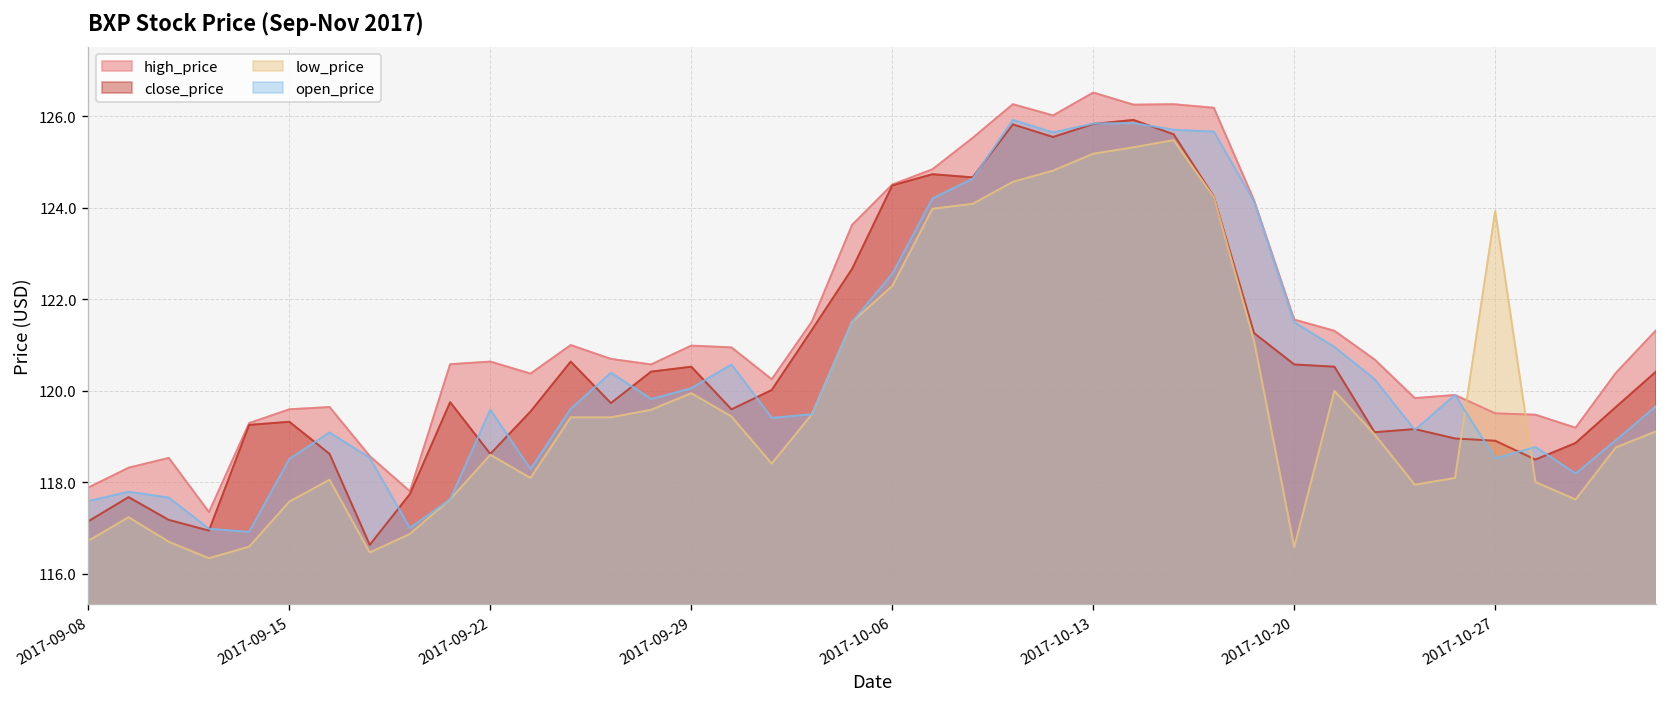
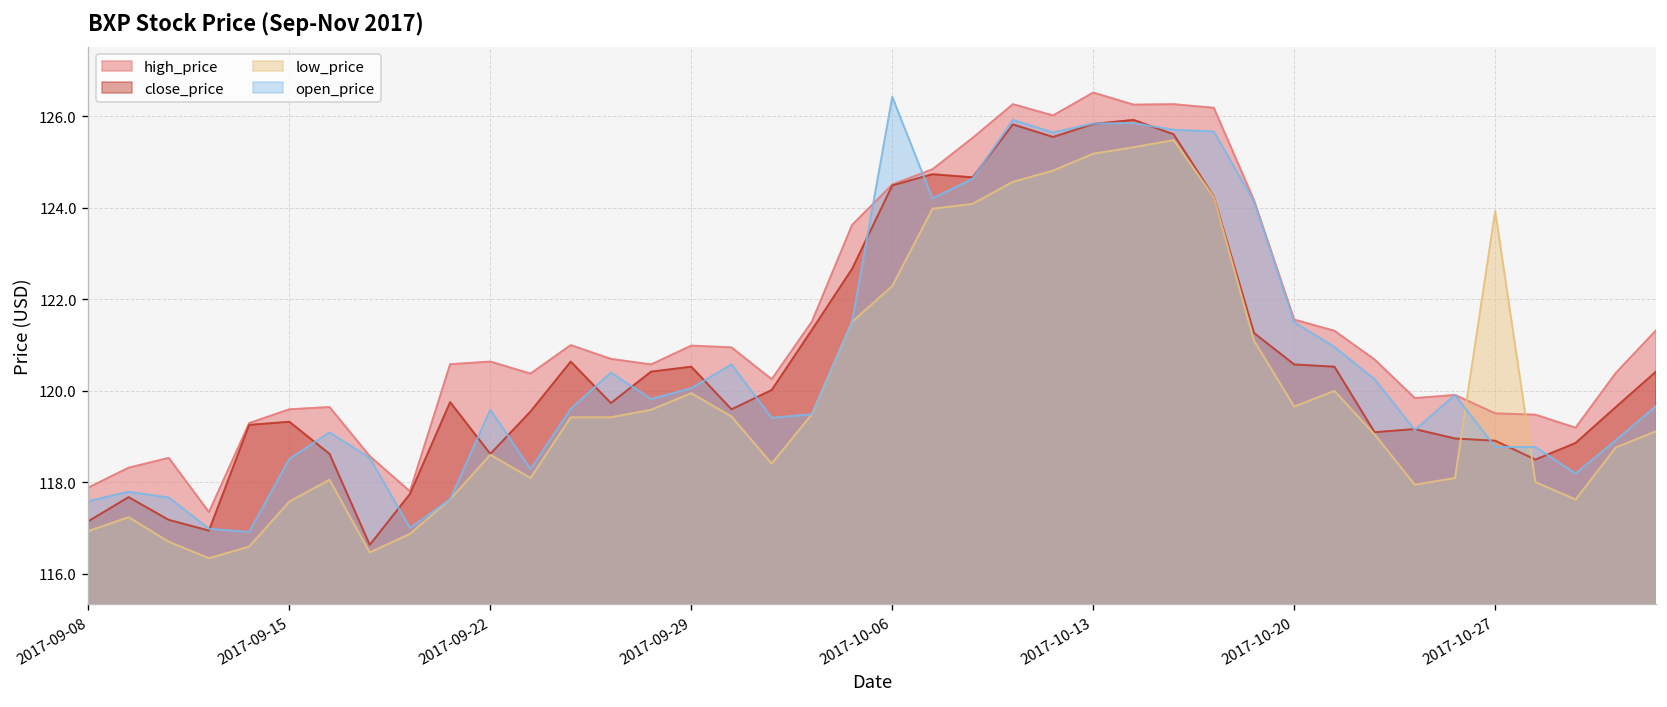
low_price, 2017-09-08: 116.7 -> 116.9
open_price, 2017-10-06: 122.6 -> 126.4
low_price, 2017-10-20: 116.6 -> 119.7
open_price, 2017-10-27: 118.5 -> 118.8
